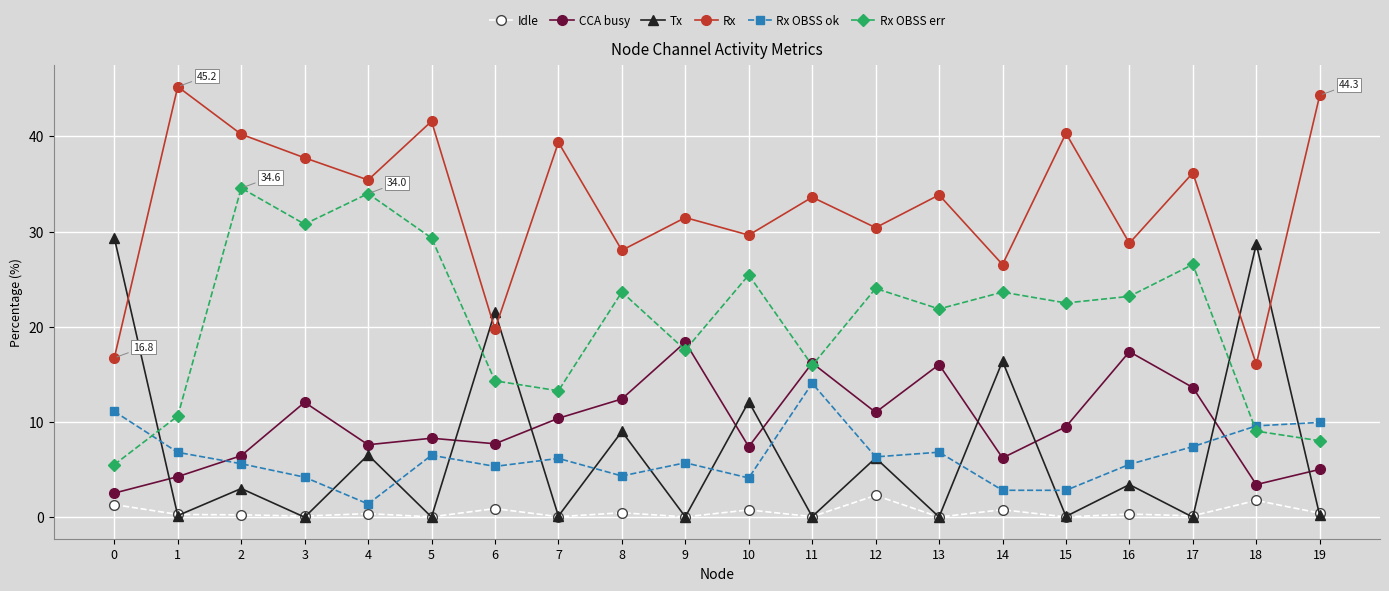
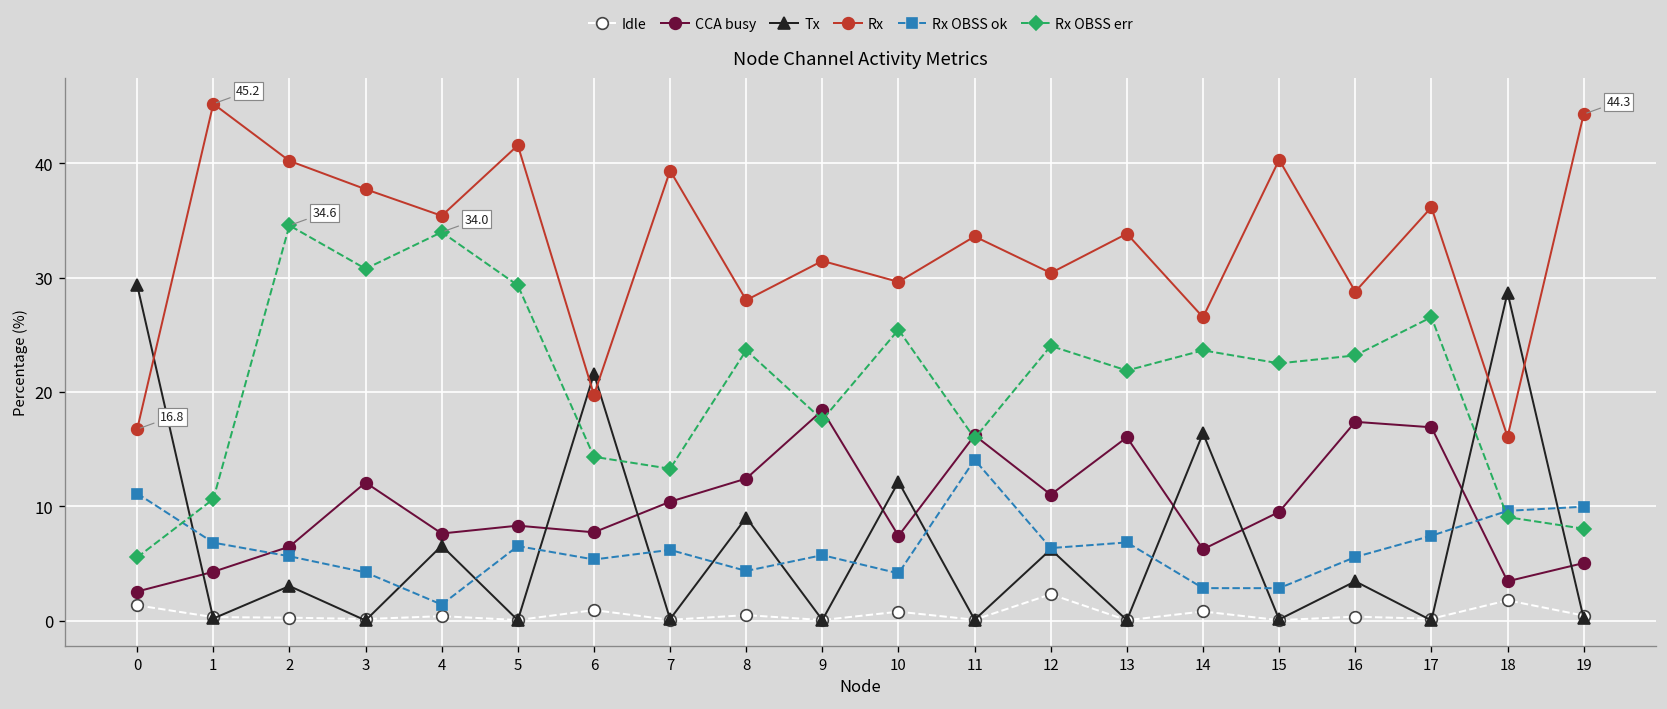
CCA busy, 17: 14 -> 17
